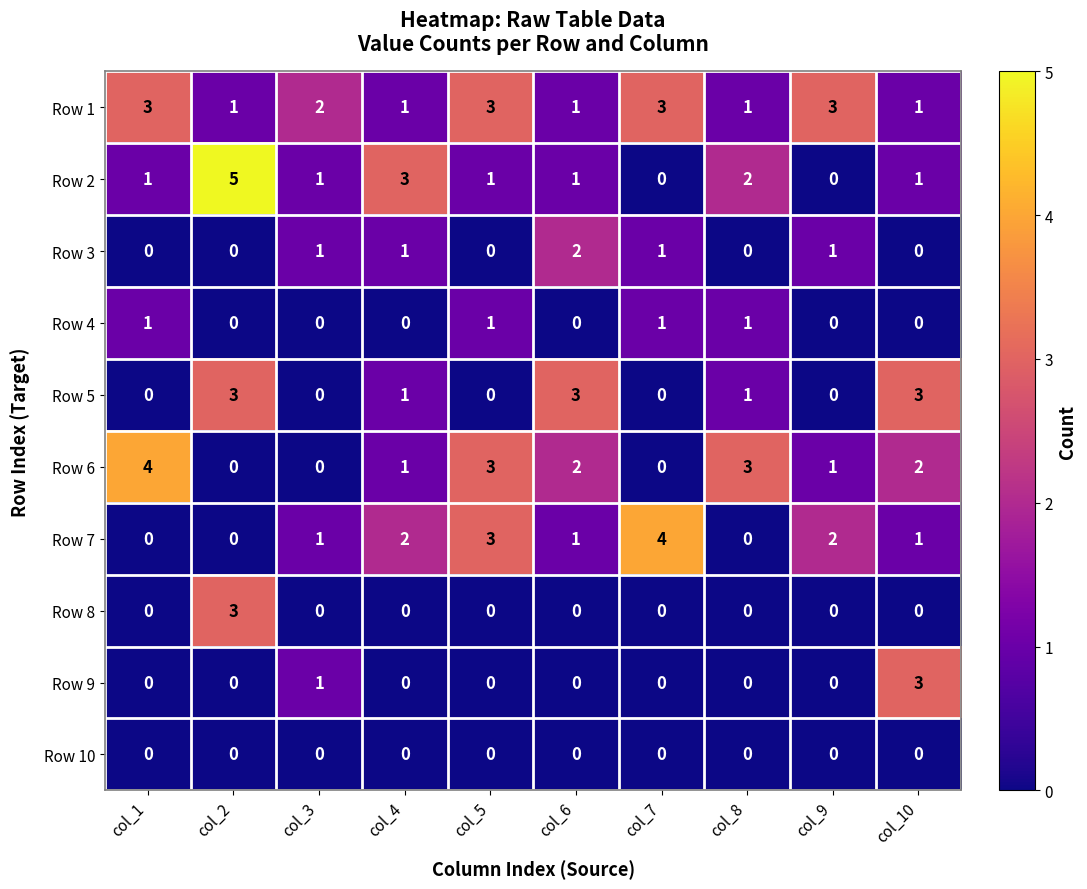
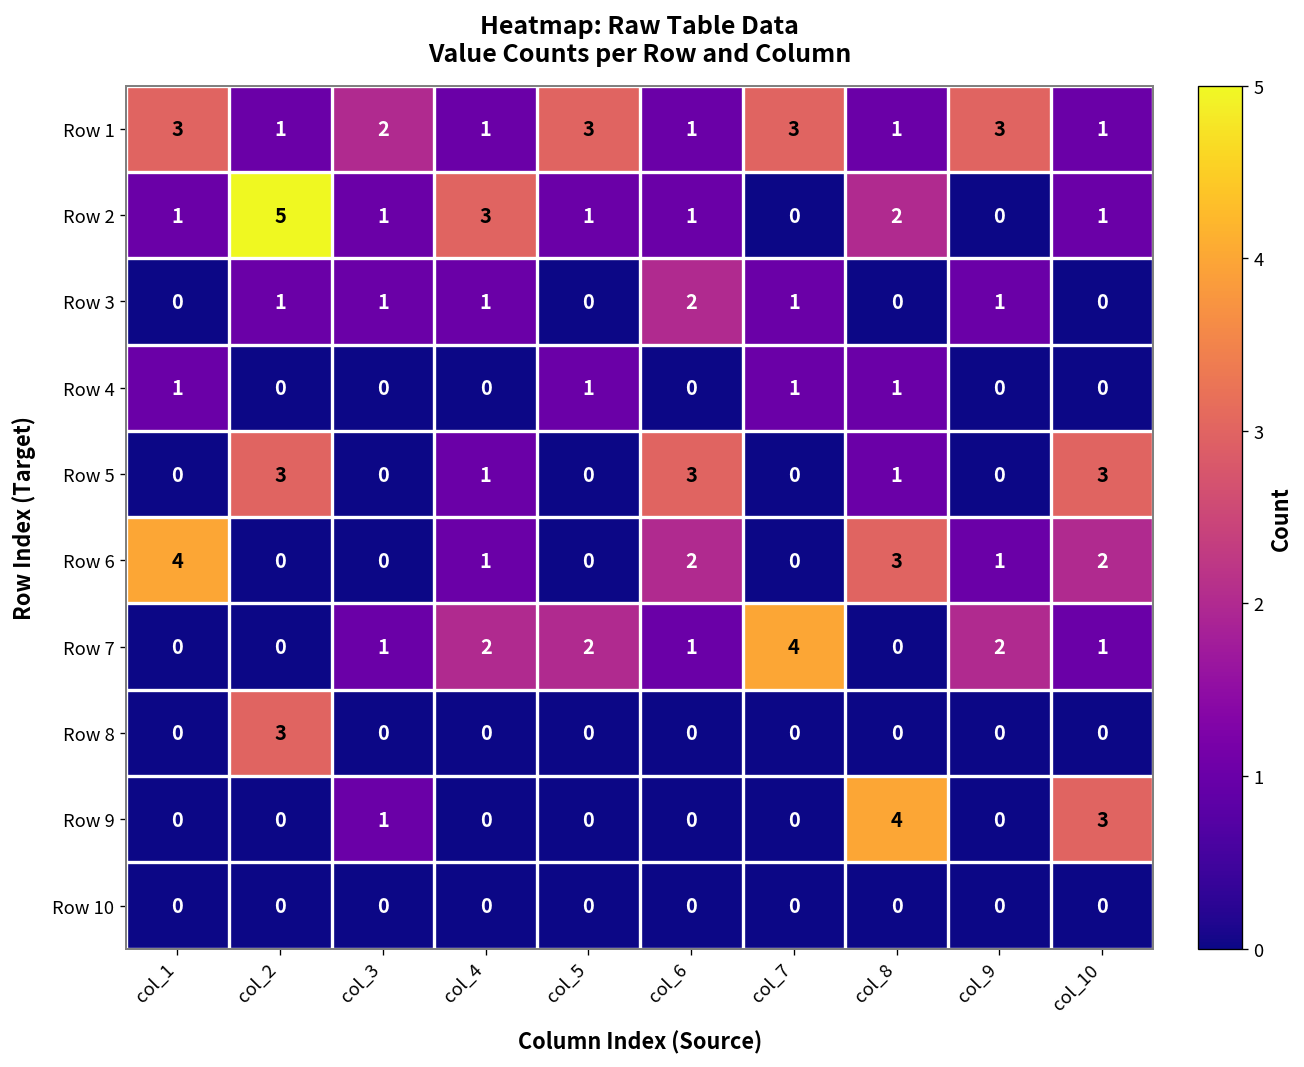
Row 3, col_2: 0 -> 1
Row 6, col_5: 3 -> 0
Row 7, col_5: 3 -> 2
Row 9, col_8: 0 -> 4
